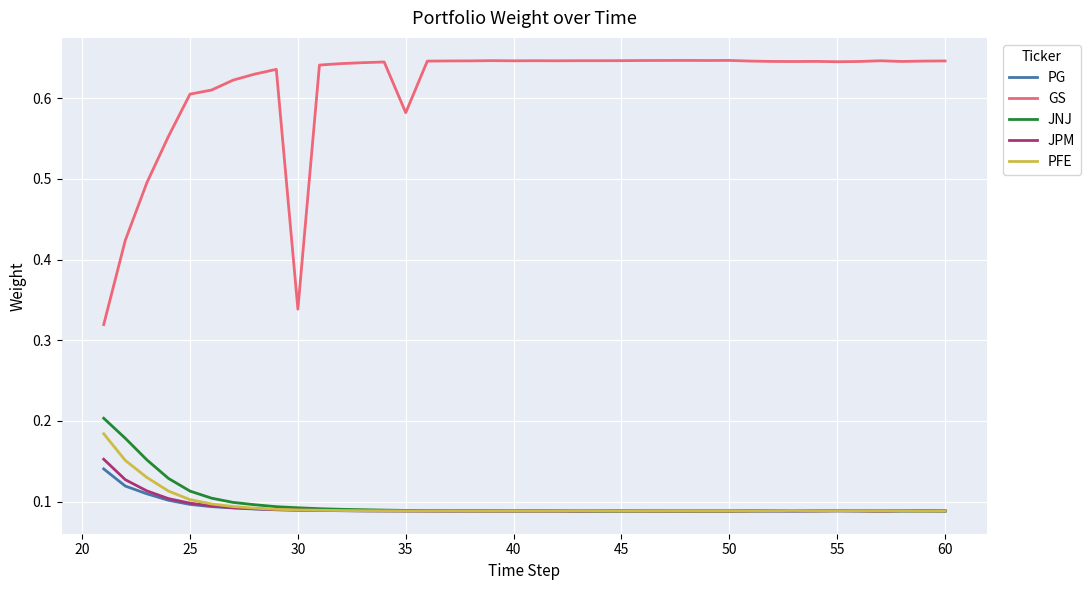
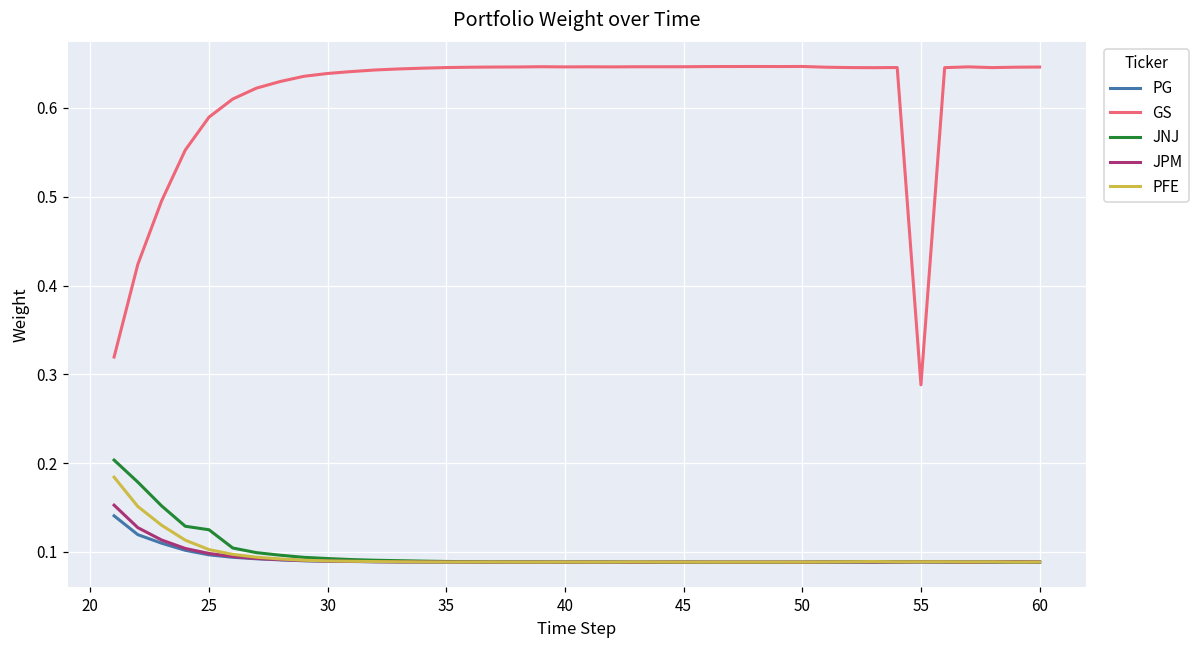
GS, 25: 0.60 -> 0.59
JNJ, 25: 0.11 -> 0.12
GS, 30: 0.34 -> 0.64
GS, 35: 0.58 -> 0.65
GS, 55: 0.65 -> 0.29
